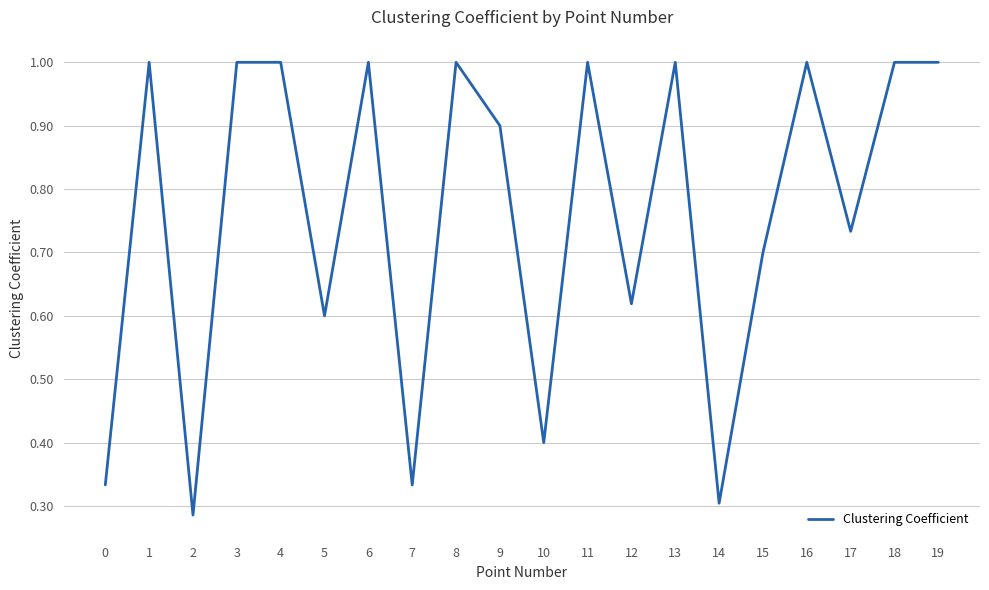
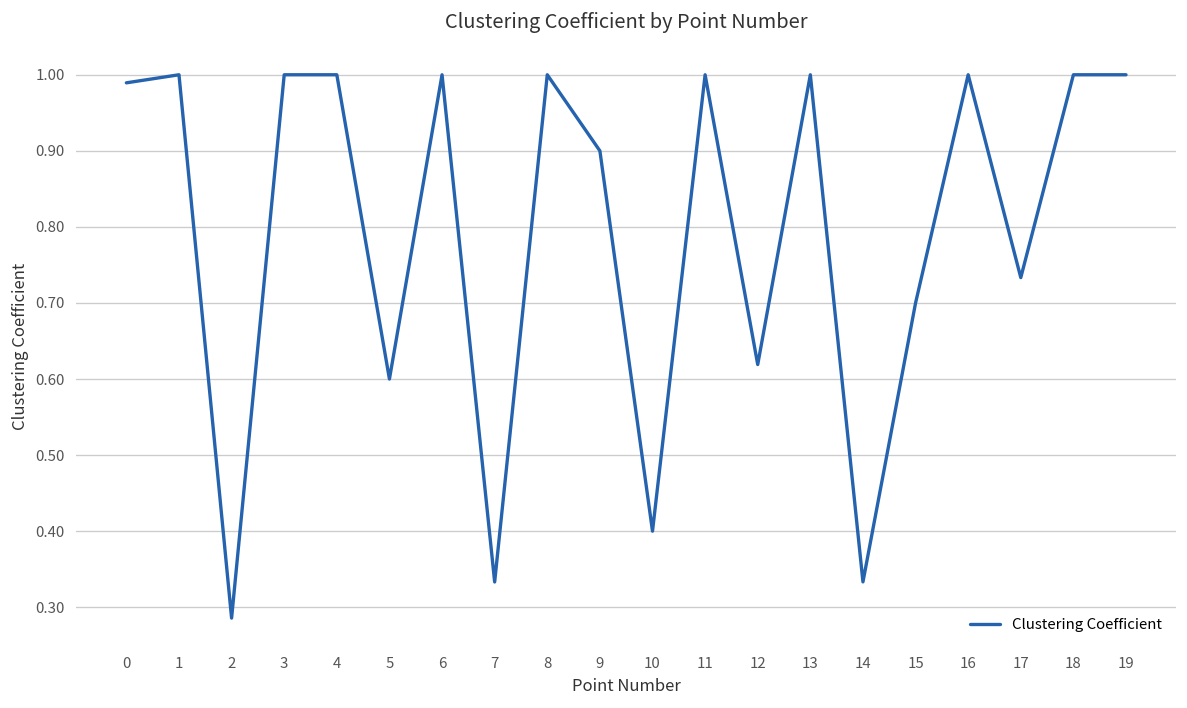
0: 0.33 -> 0.99
14: 0.30 -> 0.33
